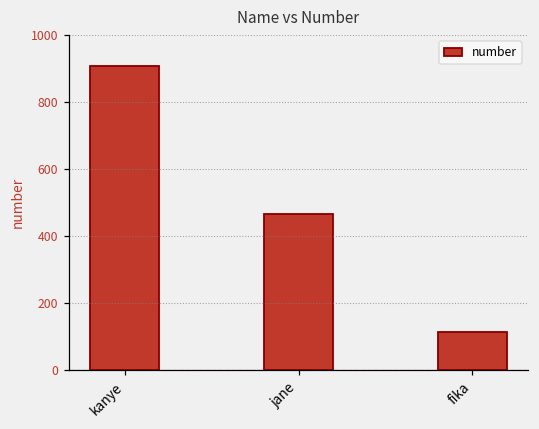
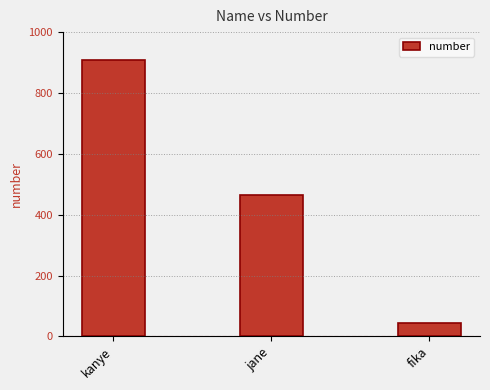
fika: 120 -> 50
